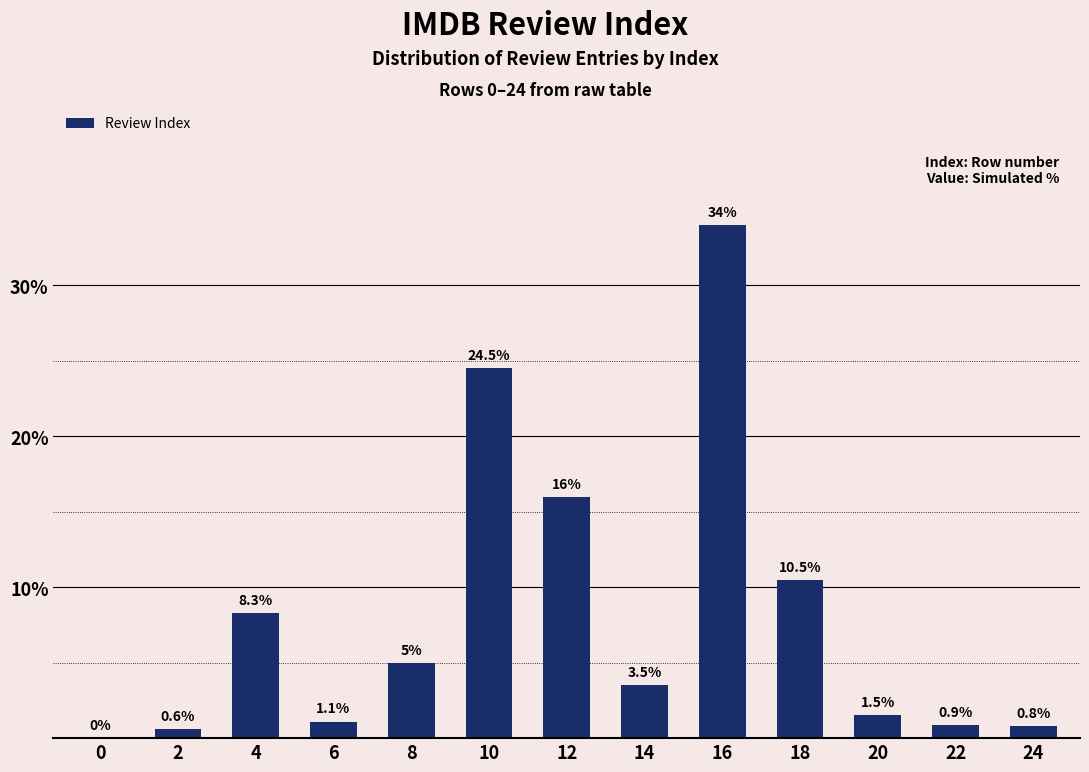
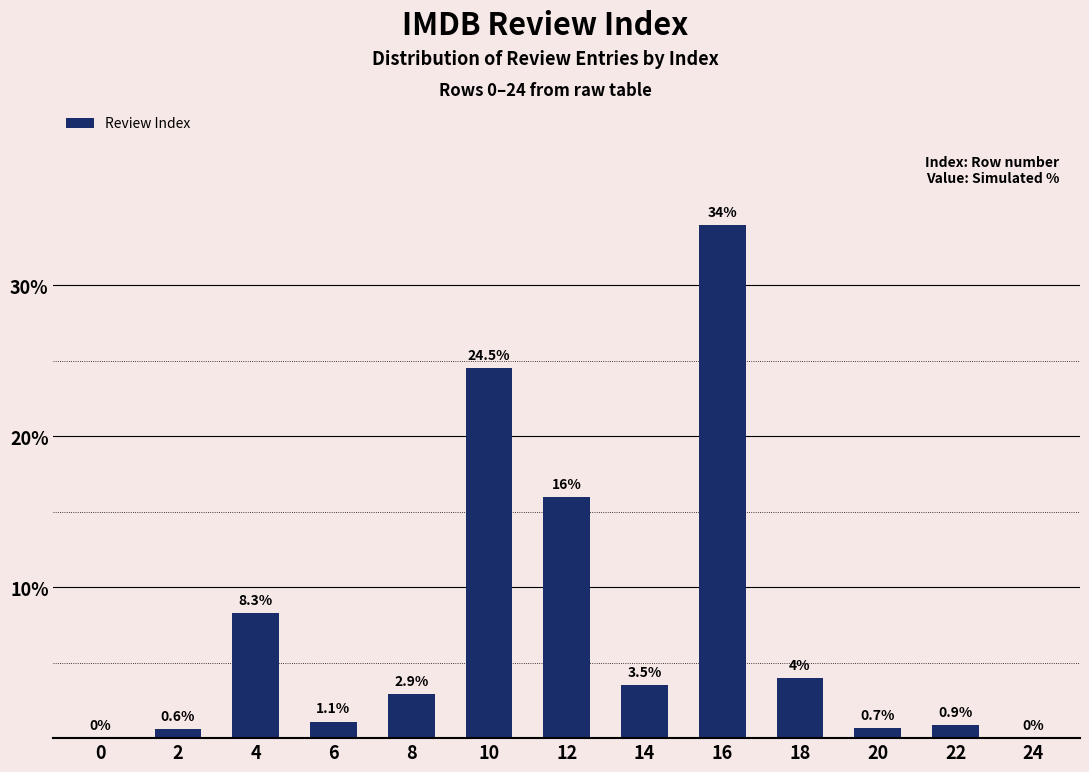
8: 5% -> 2.9%
18: 10.5% -> 4%
20: 1.5% -> 0.7%
24: 0.8% -> 0%
